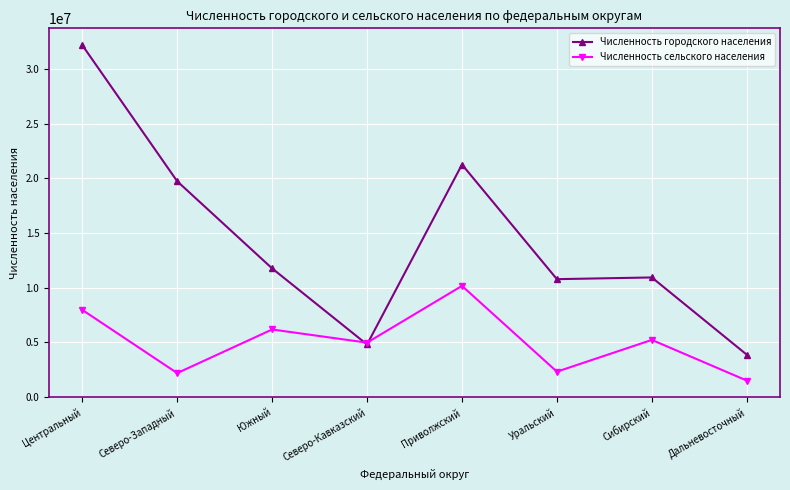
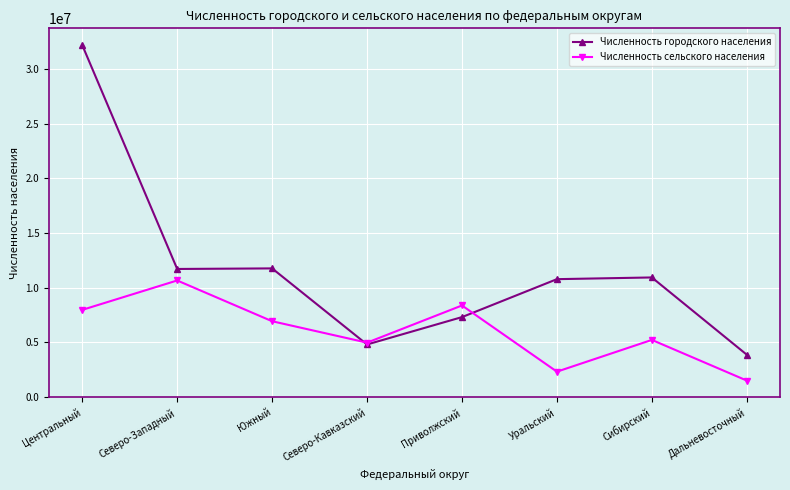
Численность городского населения, Северо-Западный: 19700000 -> 11700000
Численность сельского населения, Северо-Западный: 2200000 -> 10700000
Численность сельского населения, Южный: 6200000 -> 6900000
Численность городского населения, Приволжский: 21300000 -> 7300000
Численность сельского населения, Приволжский: 10200000 -> 8400000
